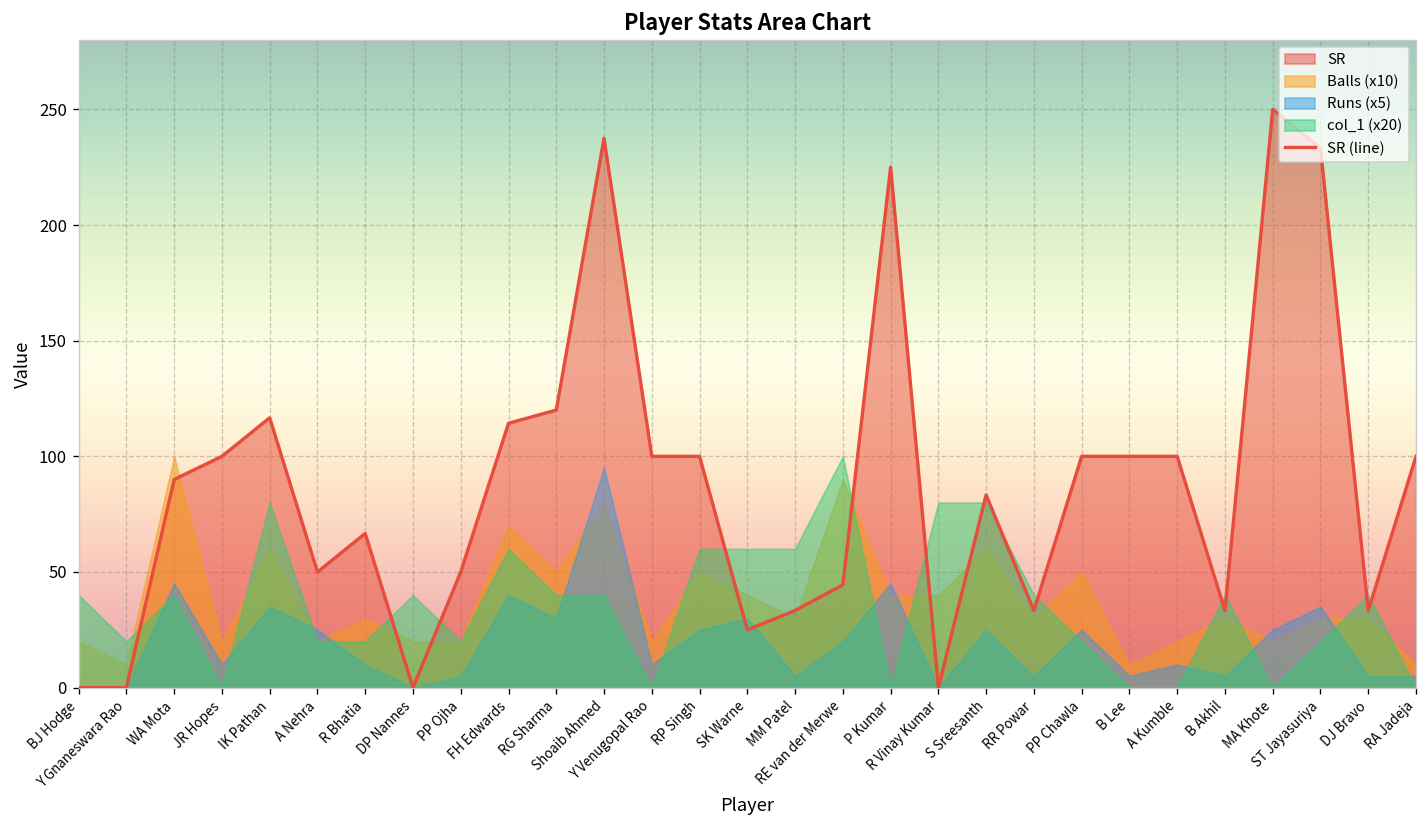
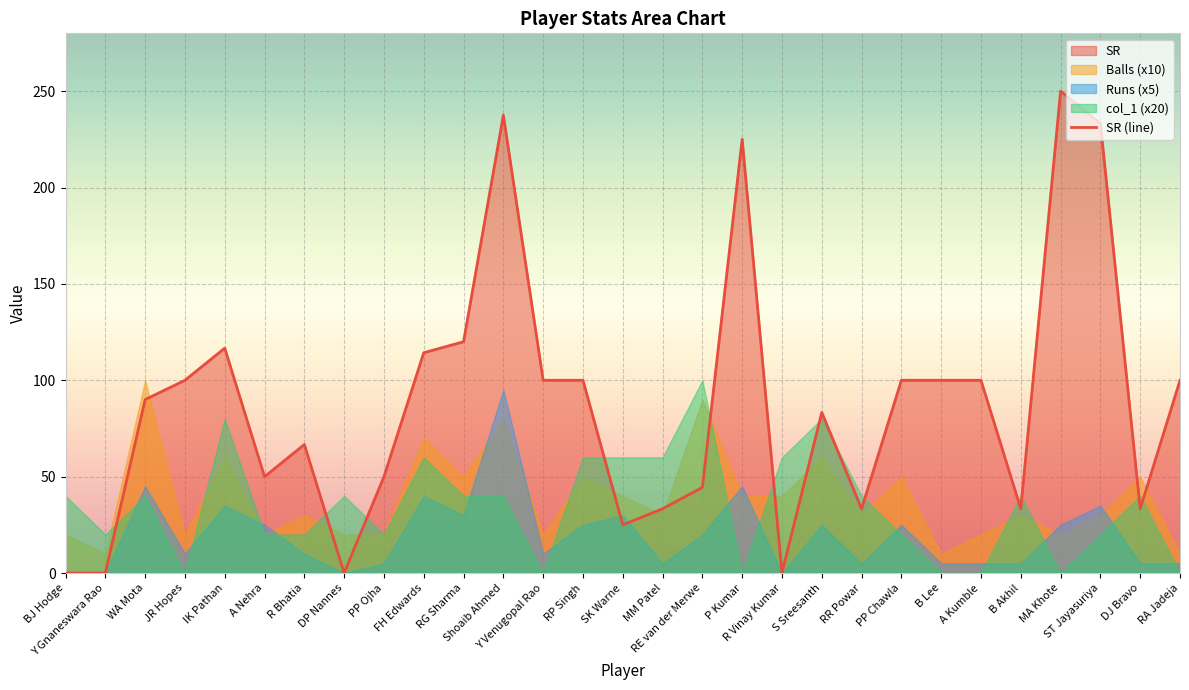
col_1 (x20), R Vinay Kumar: 80 -> 60
Runs (x5), A Kumble: 10 -> 5
Balls (x10), DJ Bravo: 30 -> 50
